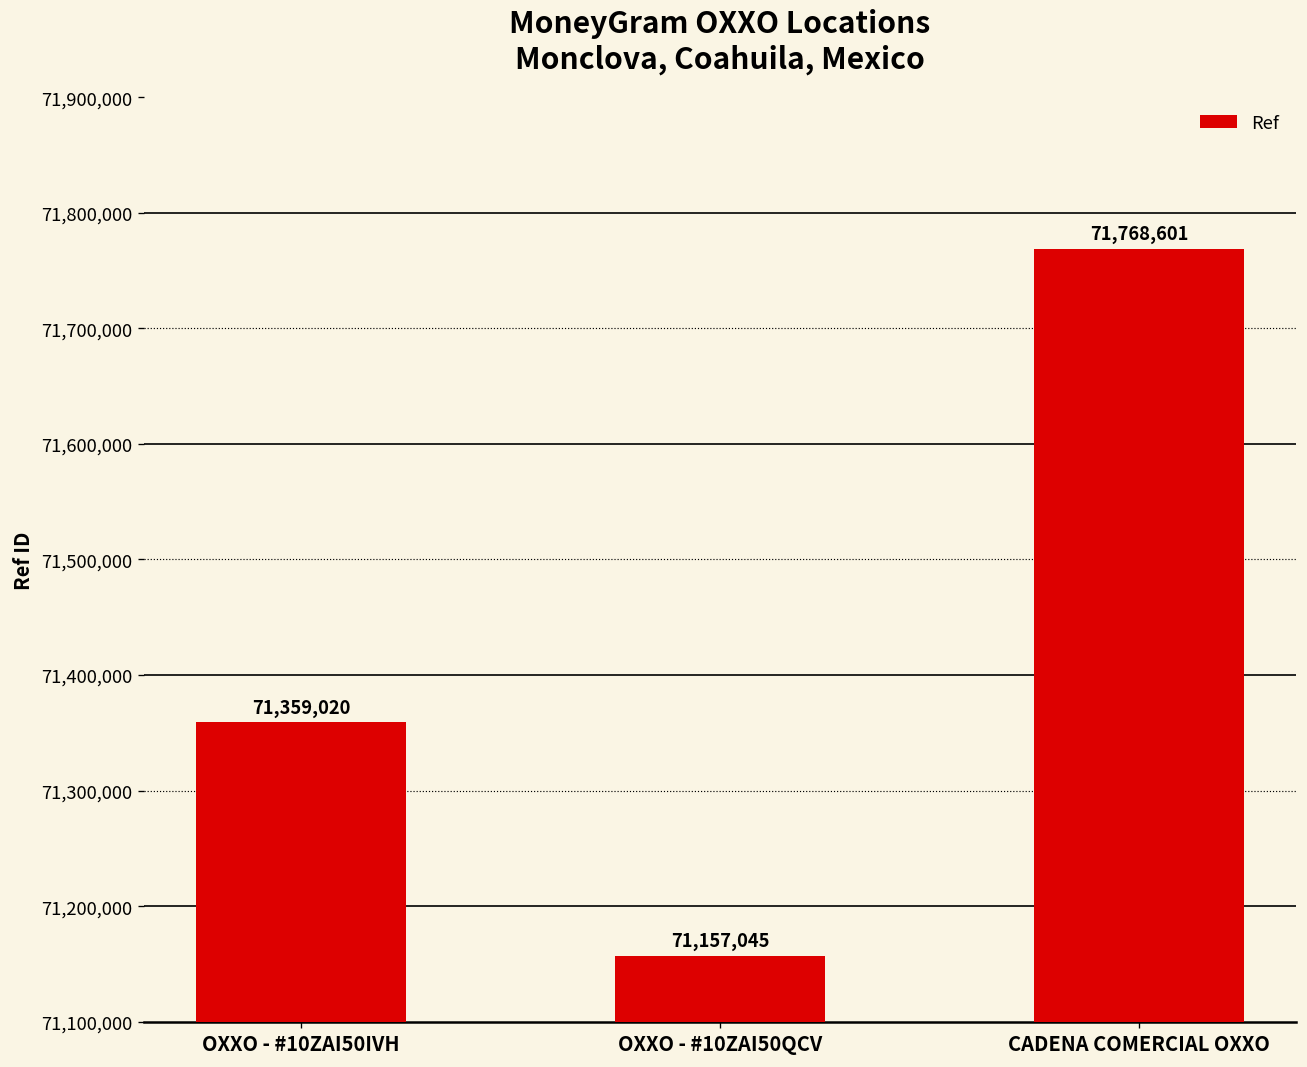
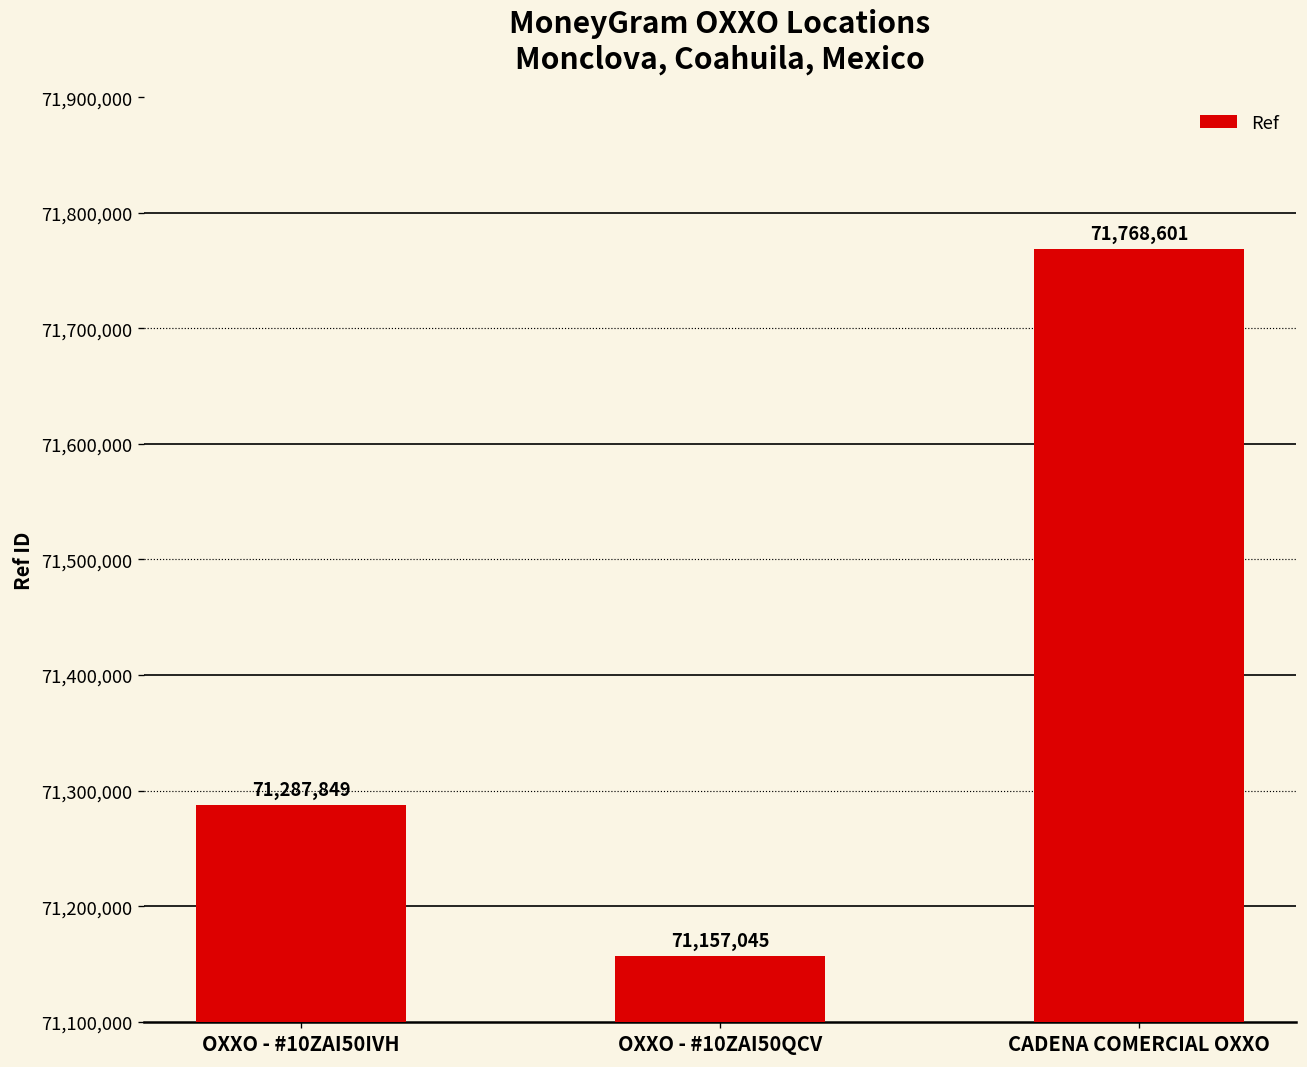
OXXO - #10ZAI50IVH: 71,359,020 -> 71,287,849
